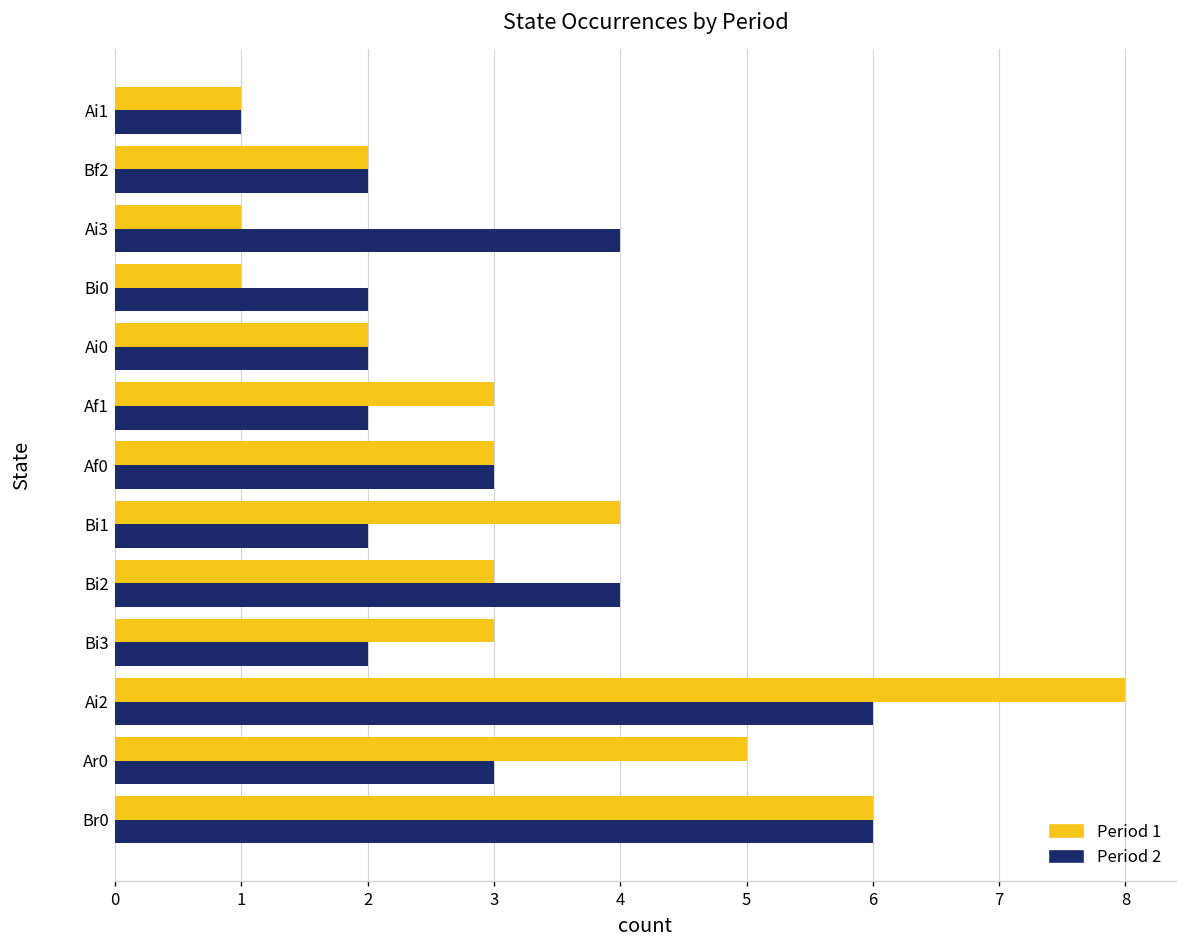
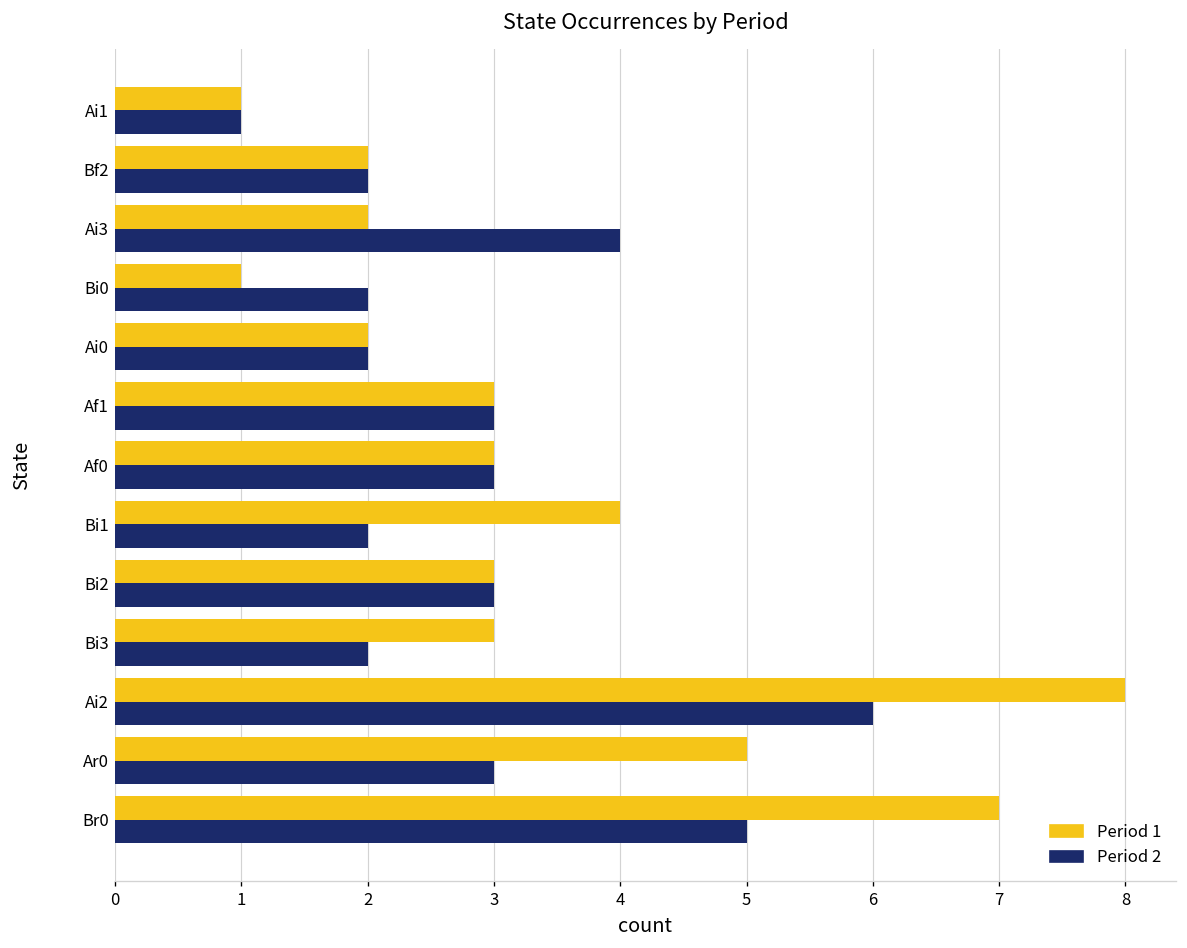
Period 1, Ai3: 1 -> 2
Period 2, Af1: 2 -> 3
Period 2, Bi2: 4 -> 3
Period 1, Br0: 6 -> 7
Period 2, Br0: 6 -> 5
